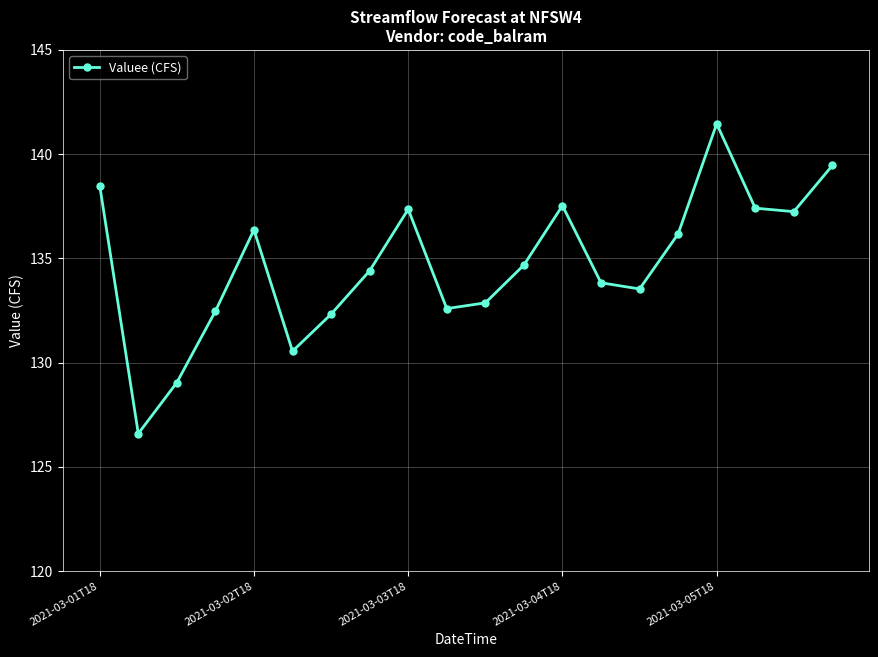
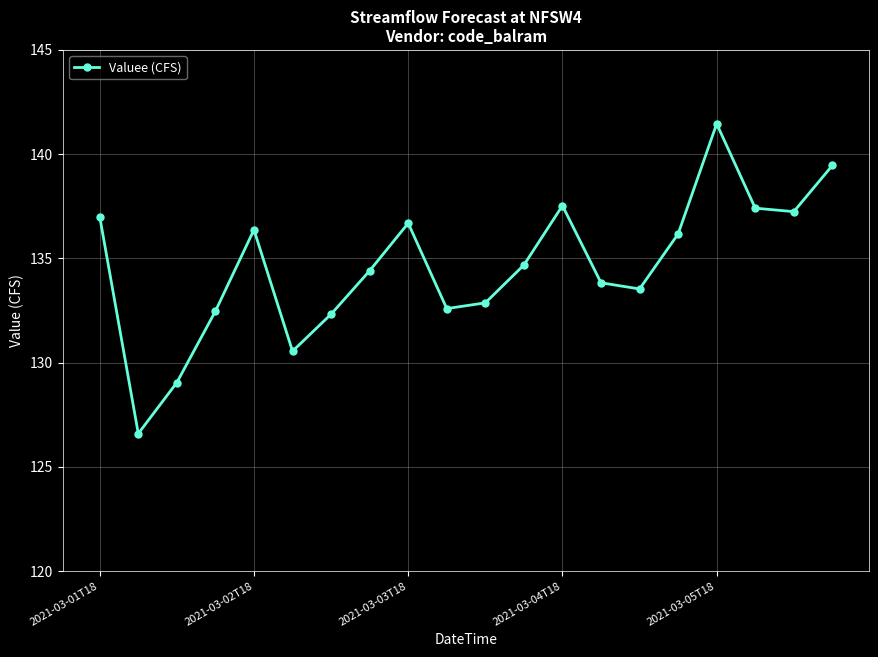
2021-03-01T18: 138.5 -> 137.0
2021-03-03T18: 137.4 -> 136.7
